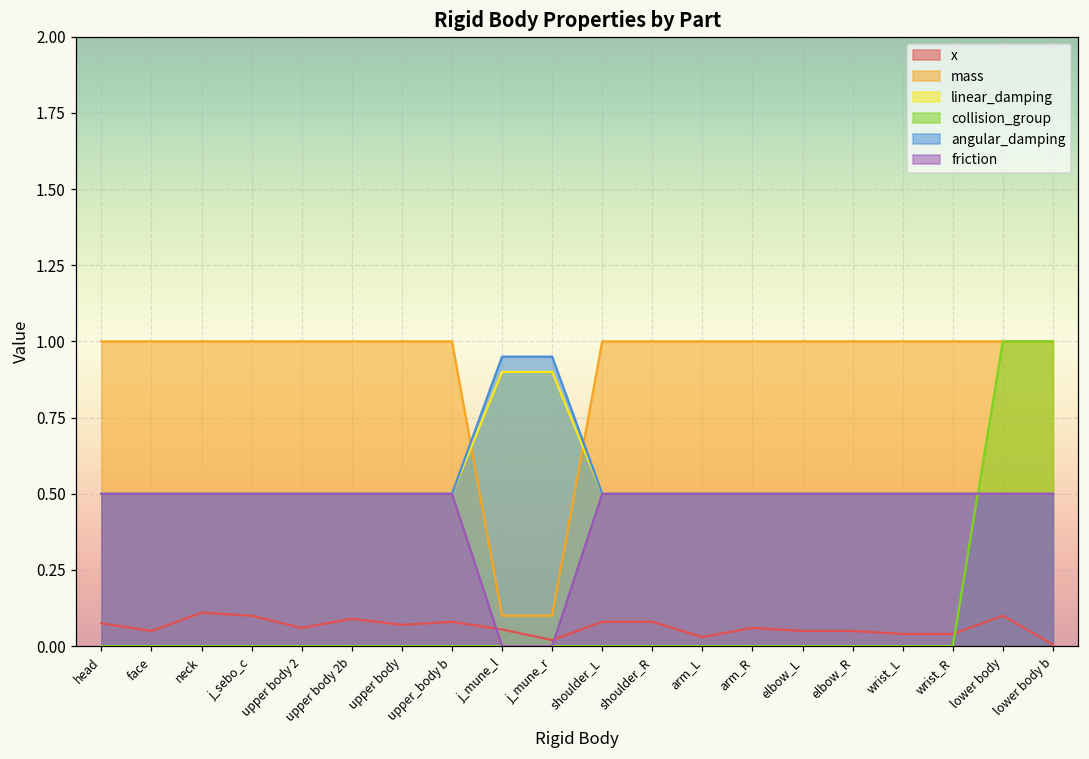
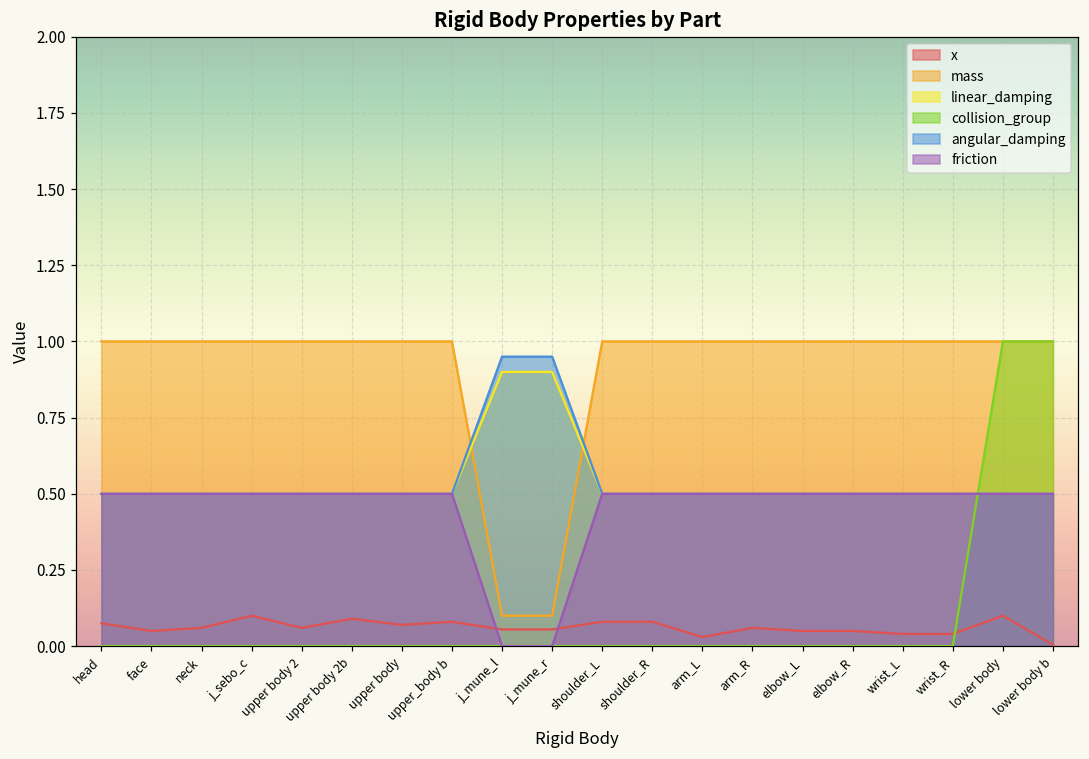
x, neck: 0.11 -> 0.06
x, j_mune_r: 0.02 -> 0.06
